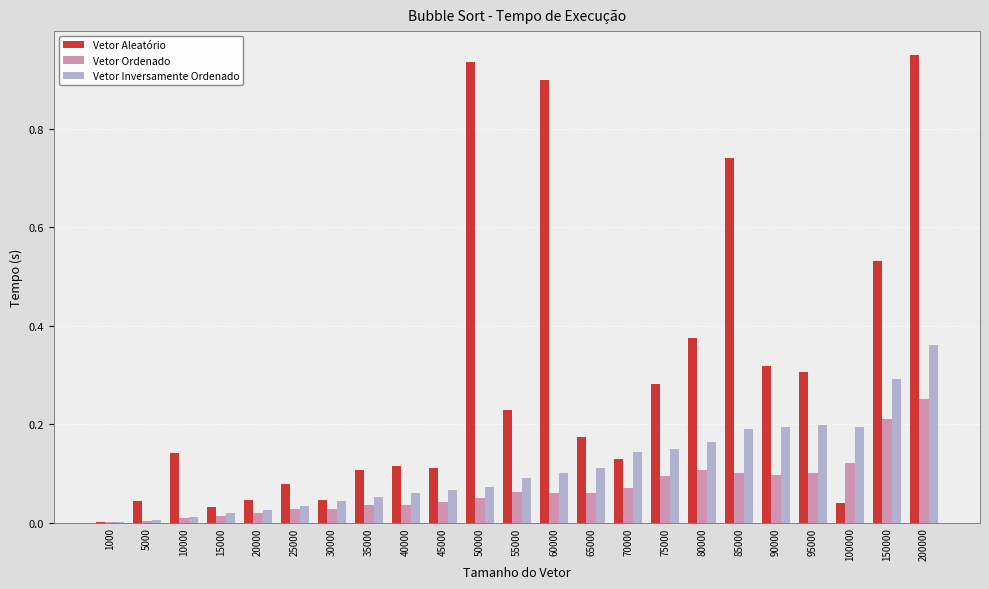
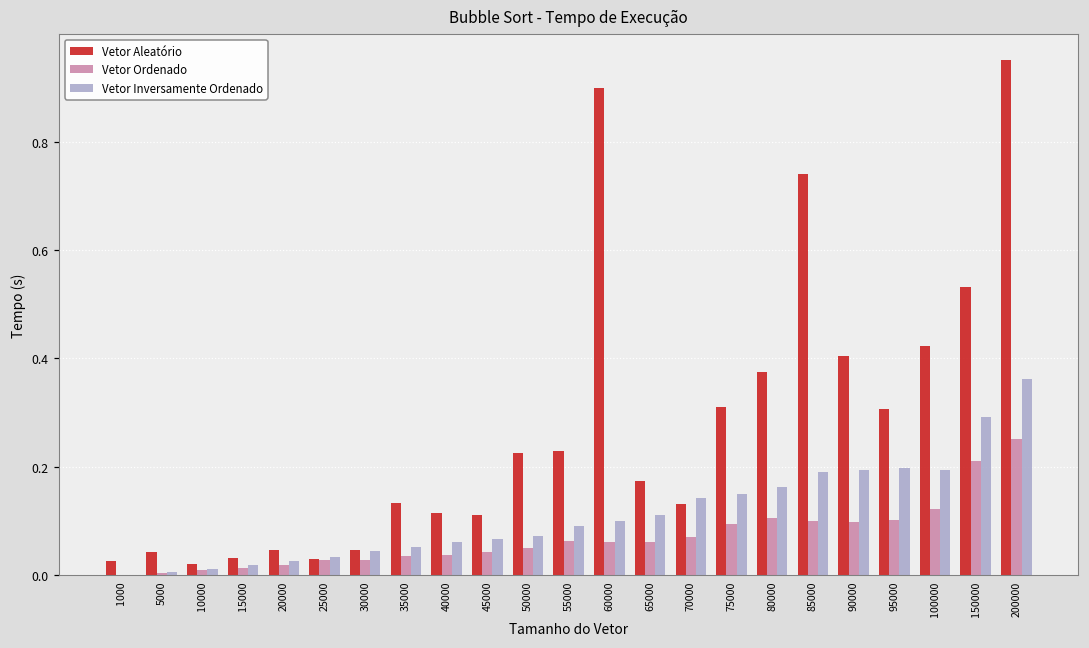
Vetor Aleatório, 1000: 0.00 -> 0.03
Vetor Aleatório, 10000: 0.14 -> 0.02
Vetor Aleatório, 25000: 0.08 -> 0.03
Vetor Aleatório, 35000: 0.11 -> 0.13
Vetor Aleatório, 50000: 0.94 -> 0.23
Vetor Aleatório, 75000: 0.28 -> 0.31
Vetor Aleatório, 90000: 0.32 -> 0.40
Vetor Aleatório, 100000: 0.04 -> 0.42
